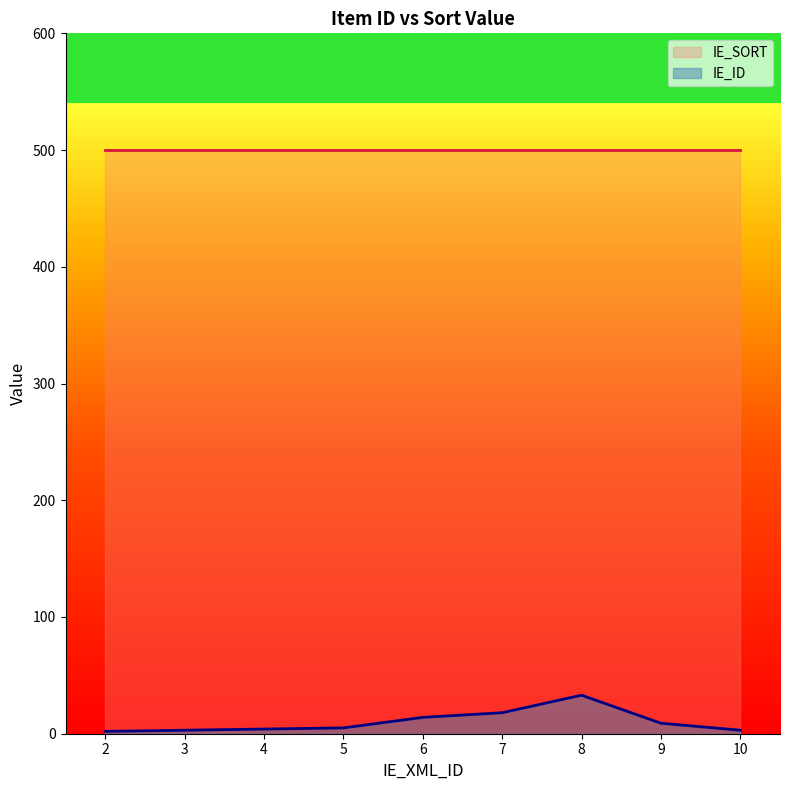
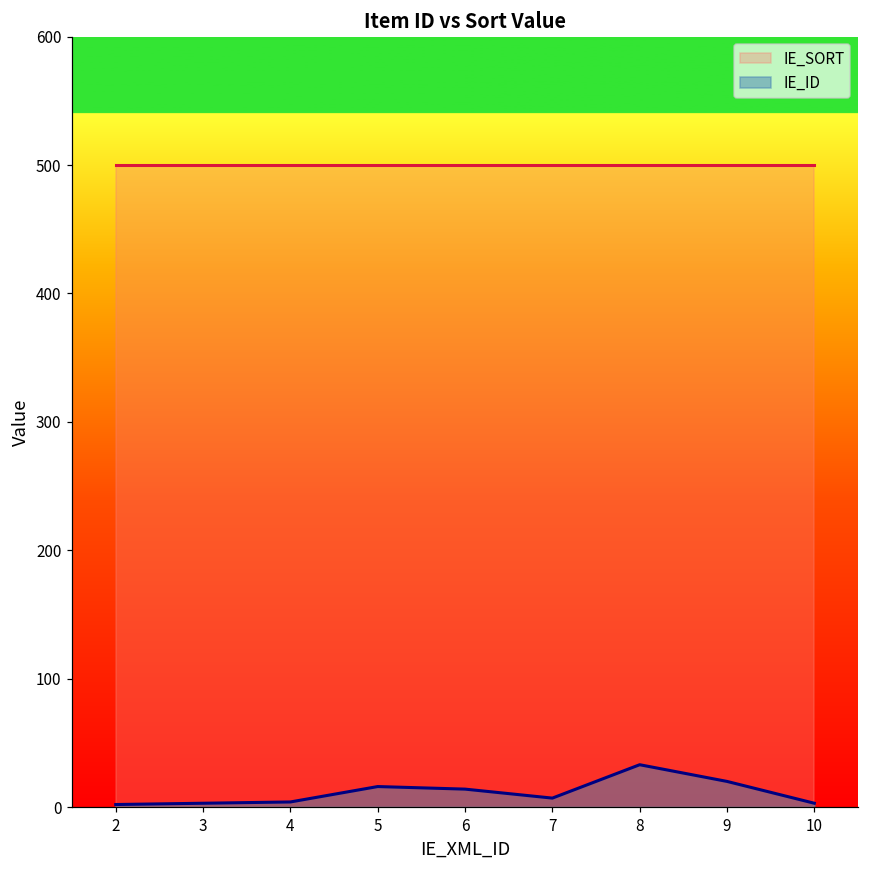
IE_ID, 5: 5 -> 16
IE_ID, 7: 18 -> 7
IE_ID, 9: 9 -> 20
